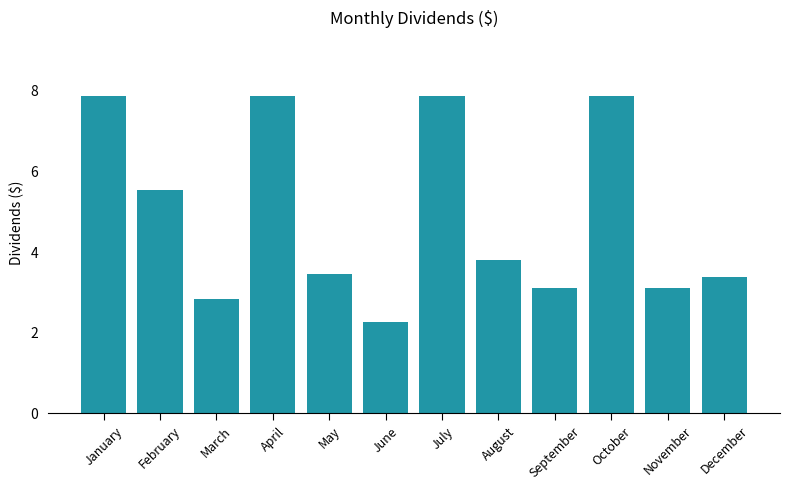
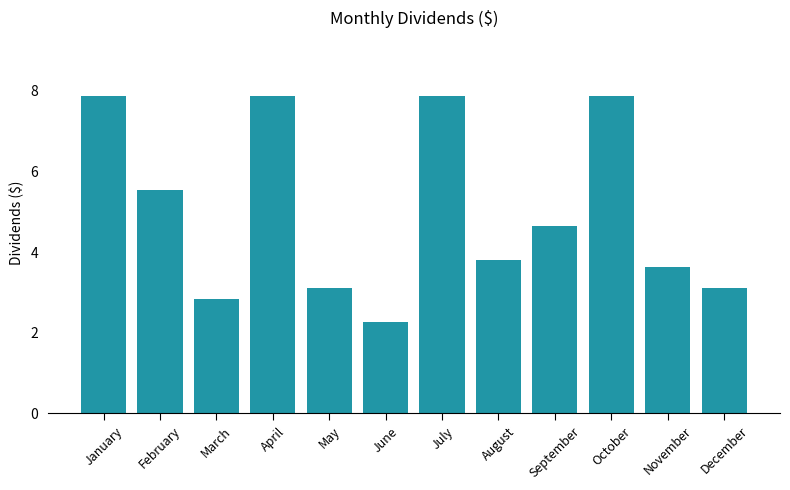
May: 3.5 -> 3.1
September: 3.1 -> 4.7
November: 3.1 -> 3.6
December: 3.4 -> 3.1
